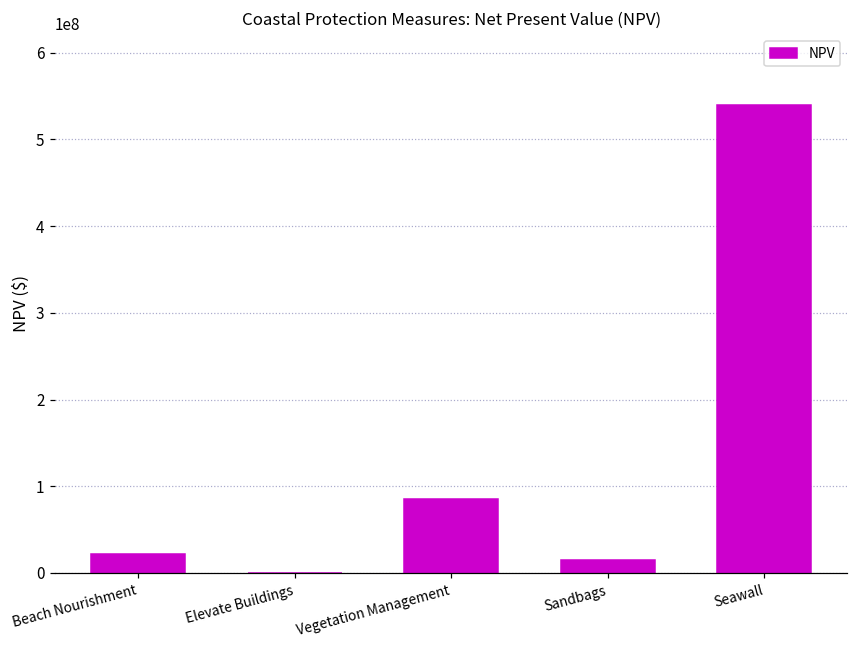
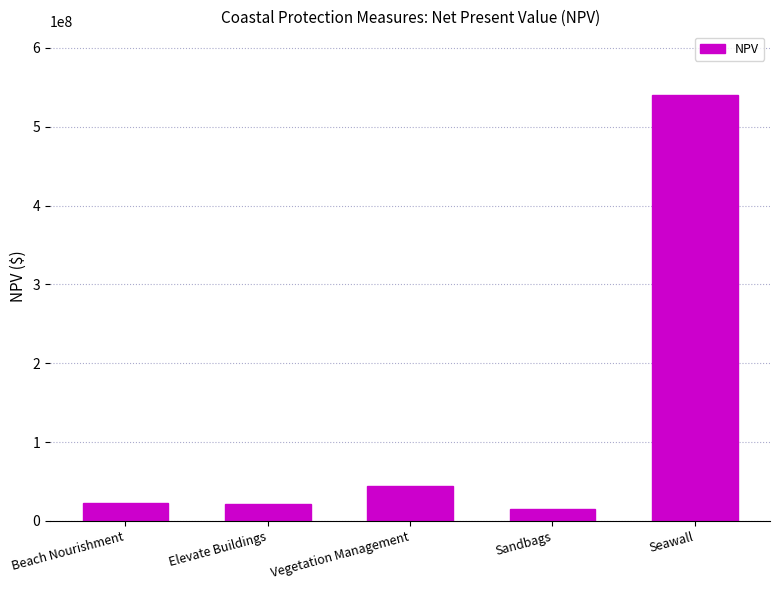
Elevate Buildings: 0 -> 20000000
Vegetation Management: 80000000 -> 40000000
